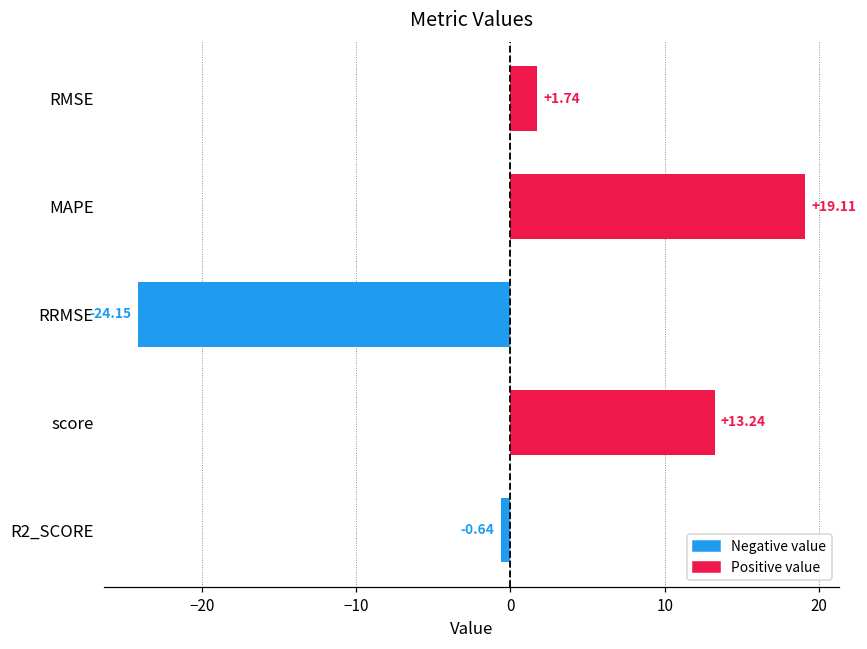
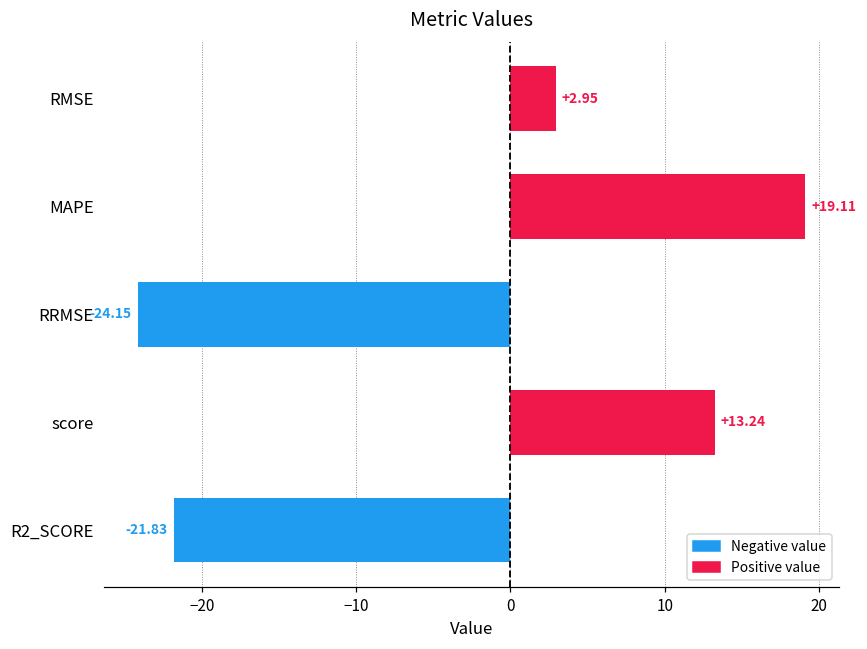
RMSE: +1.74 -> +2.95
R2_SCORE: -0.64 -> -21.83
